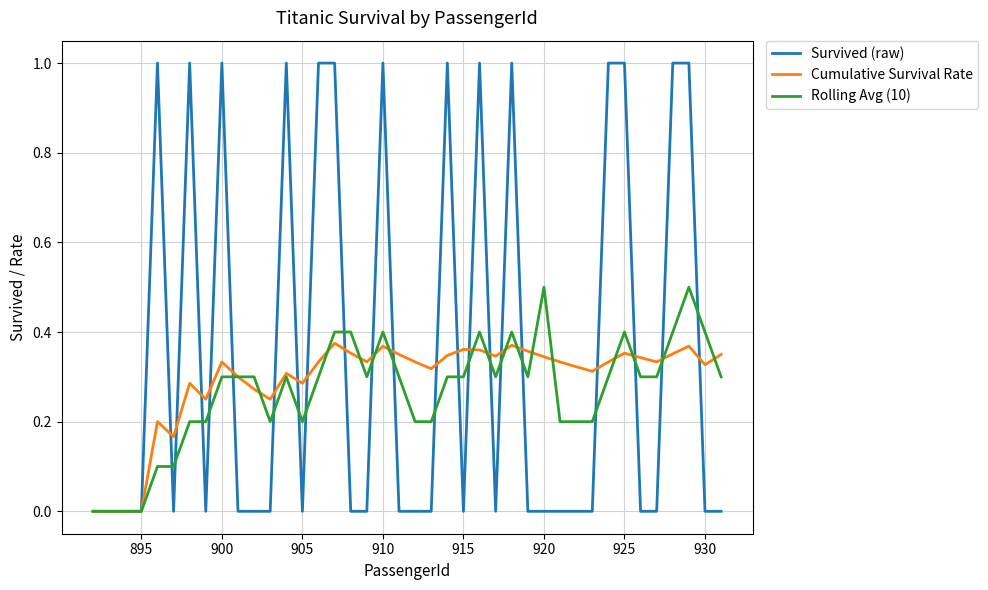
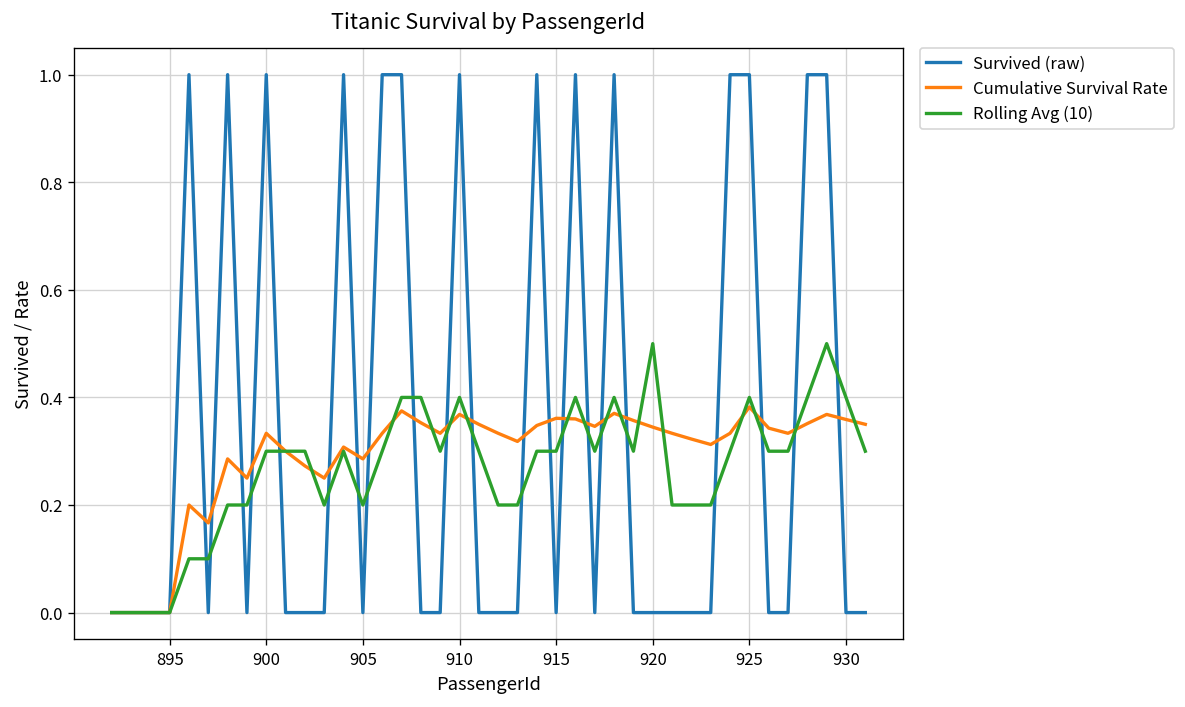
Cumulative Survival Rate, 925: 0.35 -> 0.38
Cumulative Survival Rate, 930: 0.33 -> 0.36
